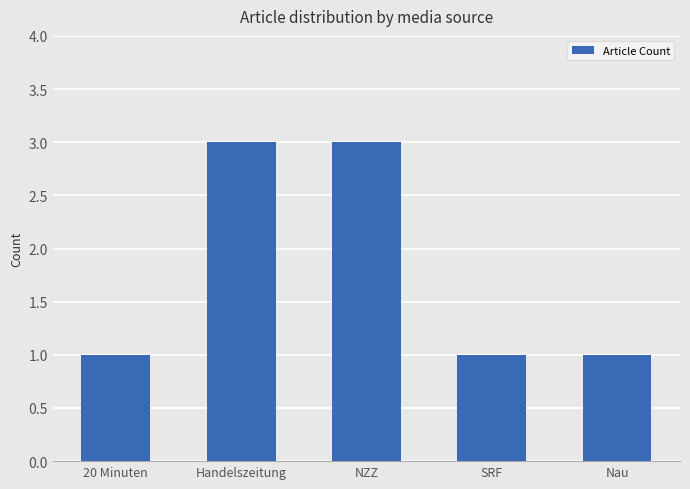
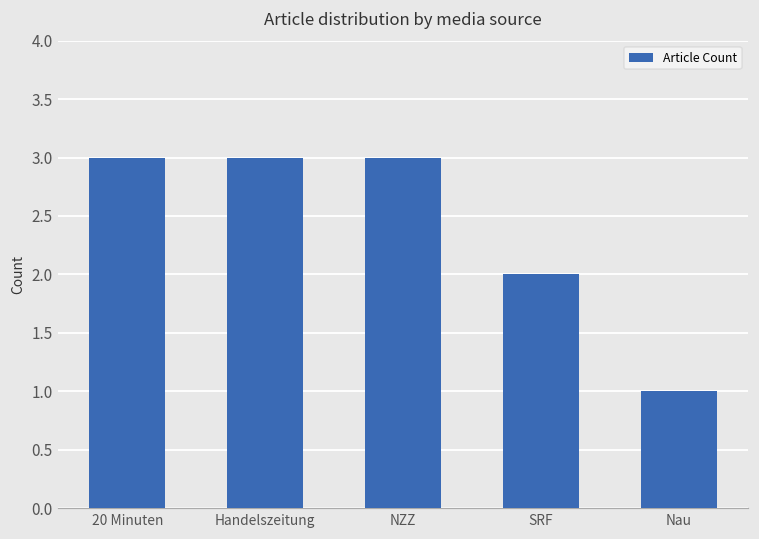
20 Minuten: 1 -> 3
SRF: 1 -> 2
